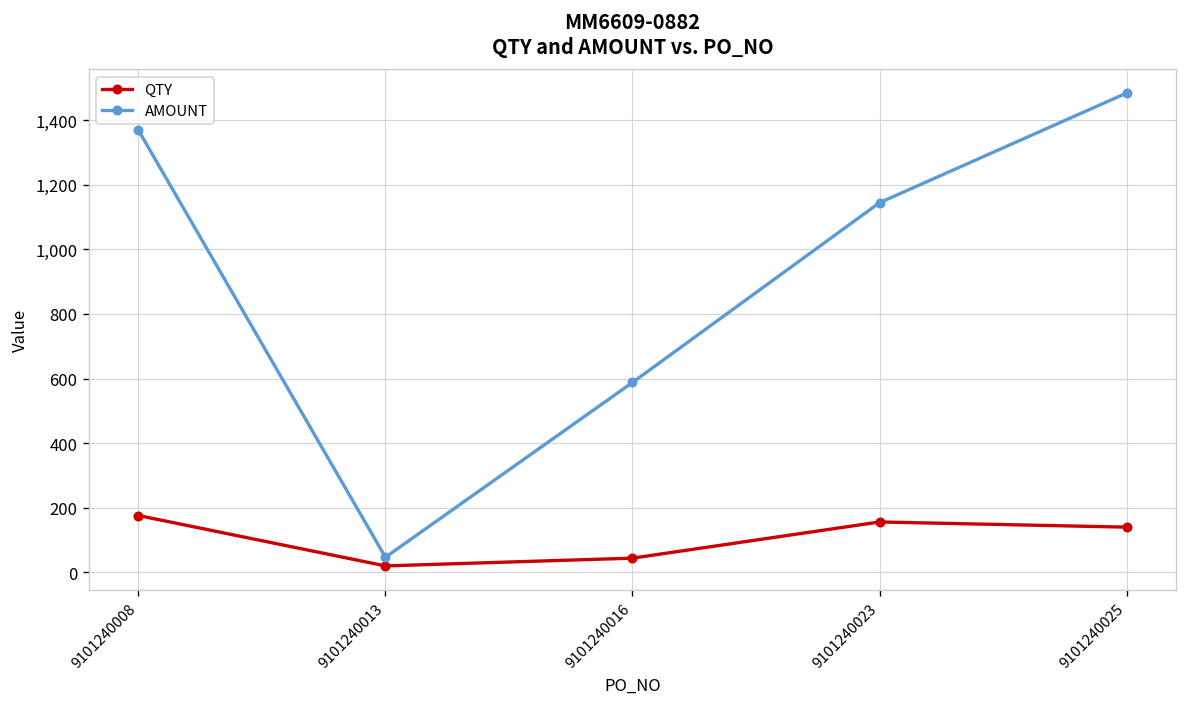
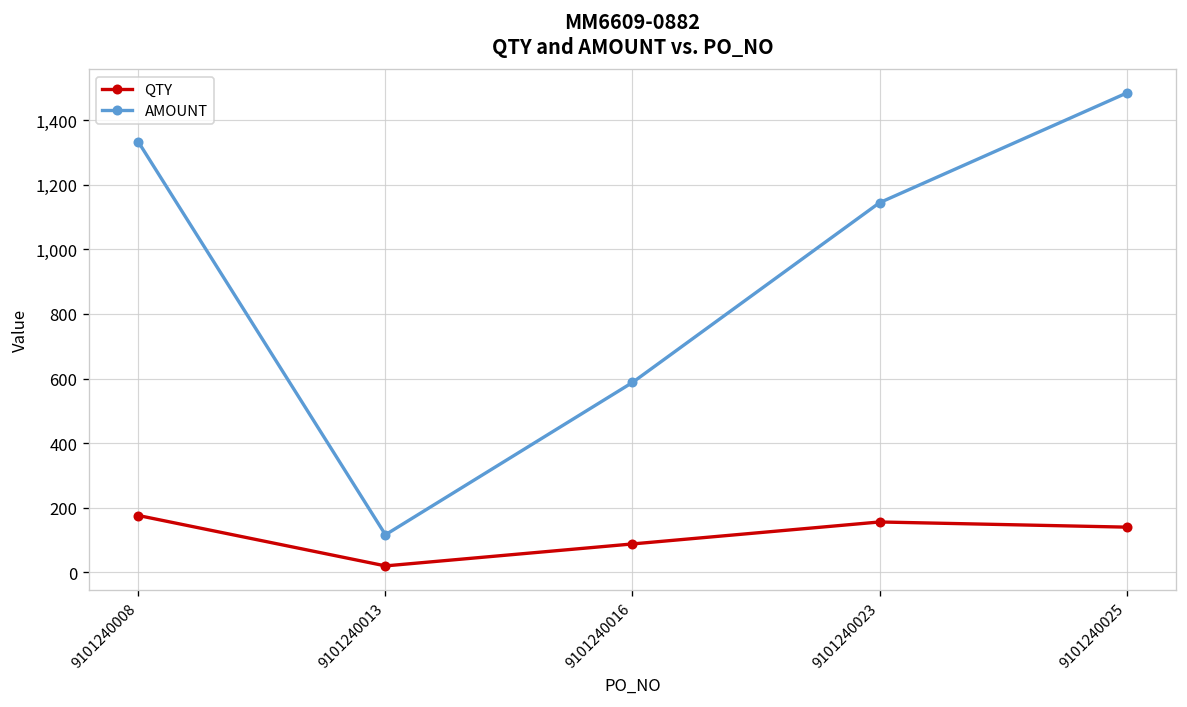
AMOUNT, 9101240008: 1,370 -> 1,330
AMOUNT, 9101240013: 50 -> 120
QTY, 9101240016: 40 -> 90
